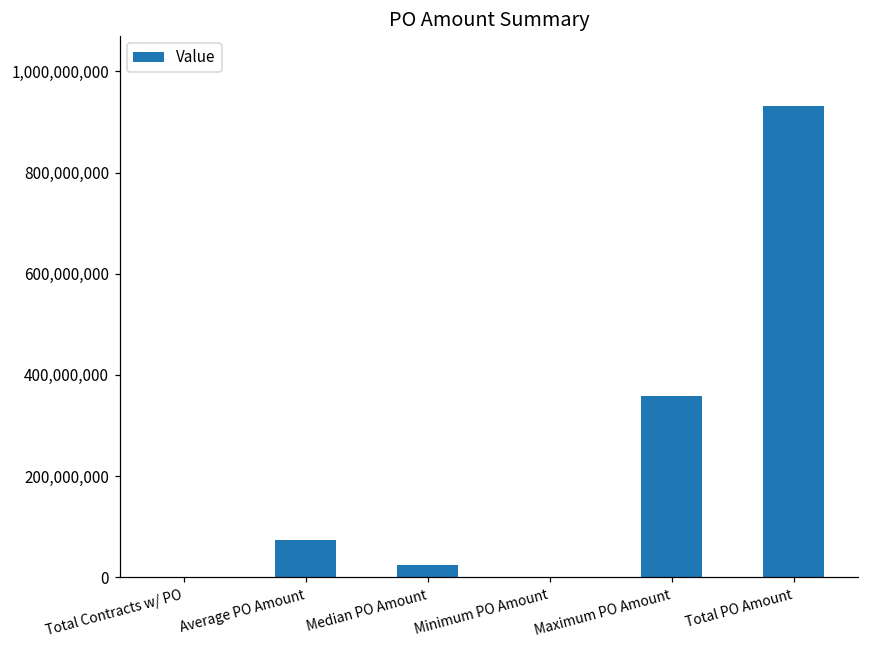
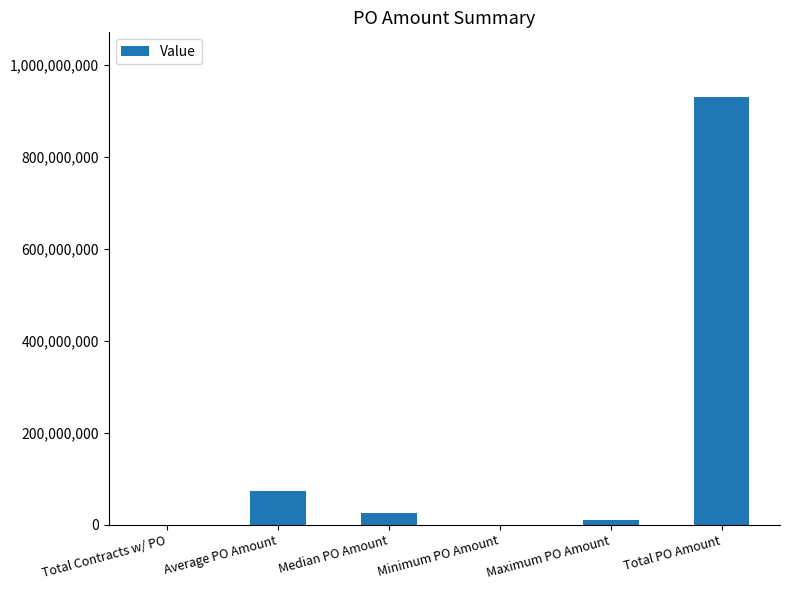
Maximum PO Amount: 360,000,000 -> 10,000,000
